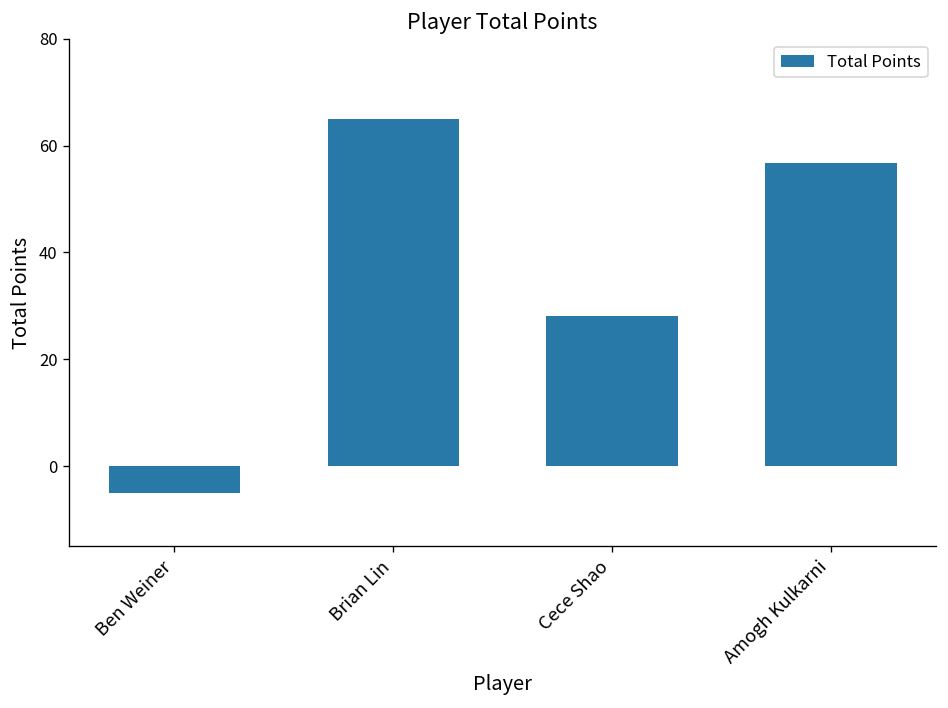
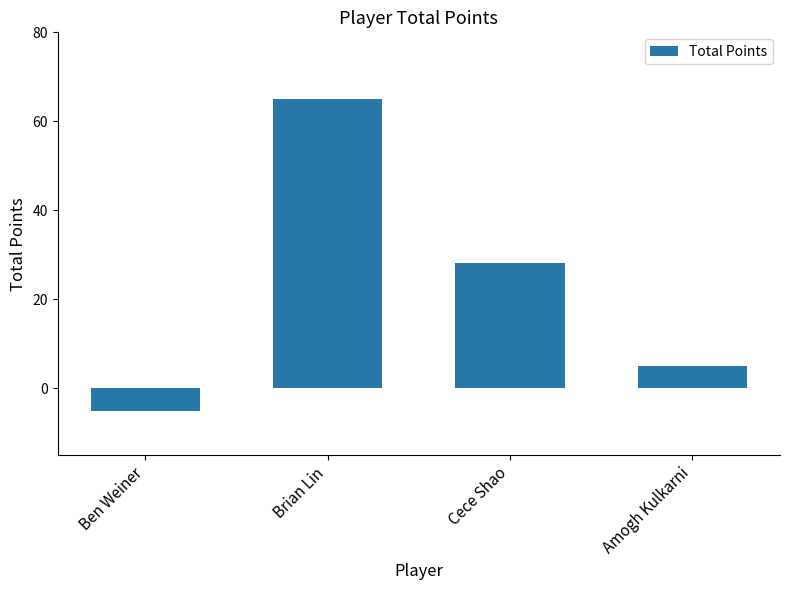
Amogh Kulkarni: 57 -> 5
